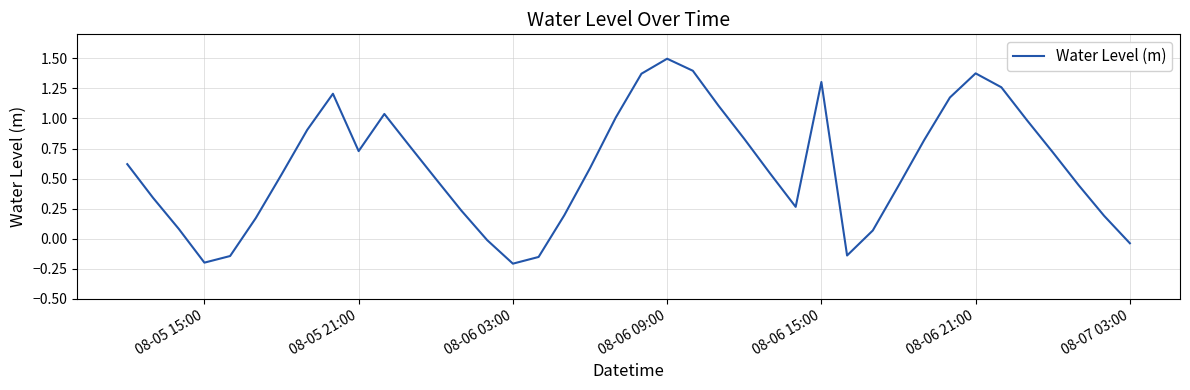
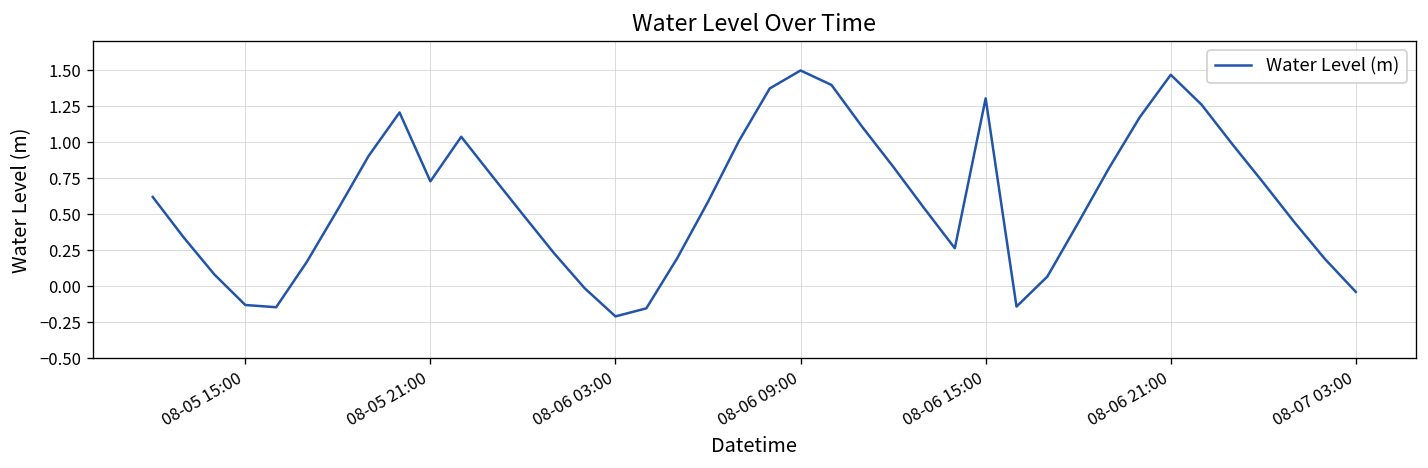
08-05 15:00: -0.20 -> -0.13
08-06 21:00: 1.38 -> 1.47
